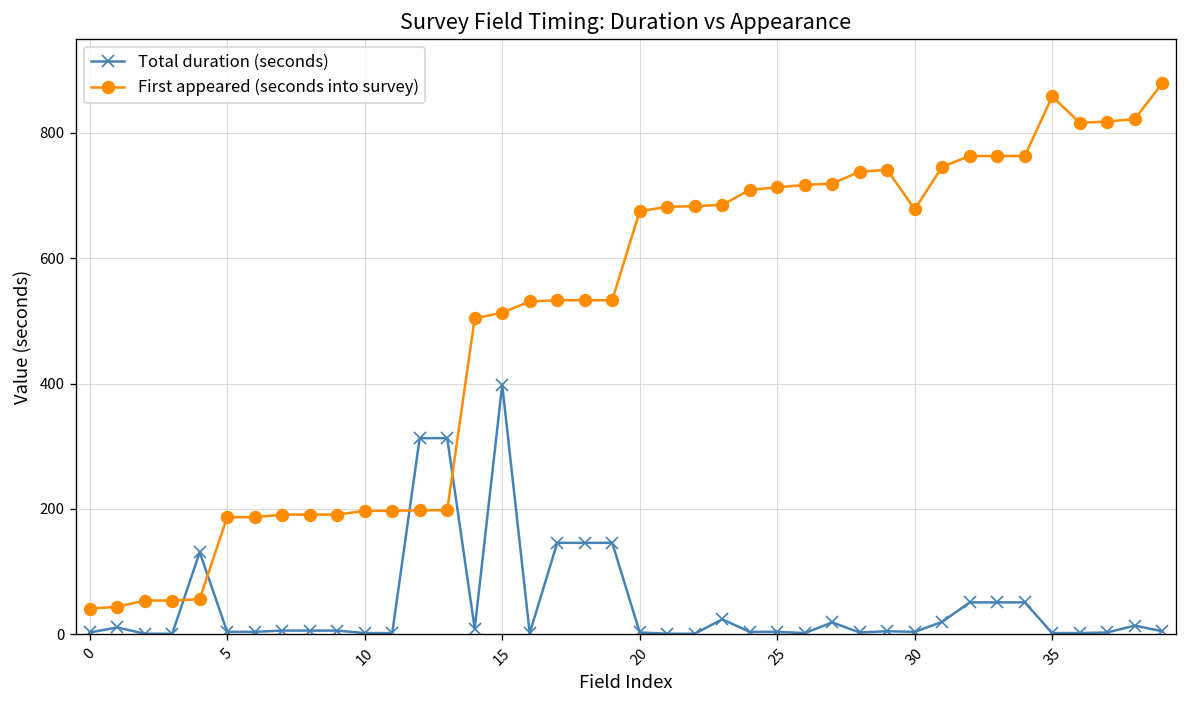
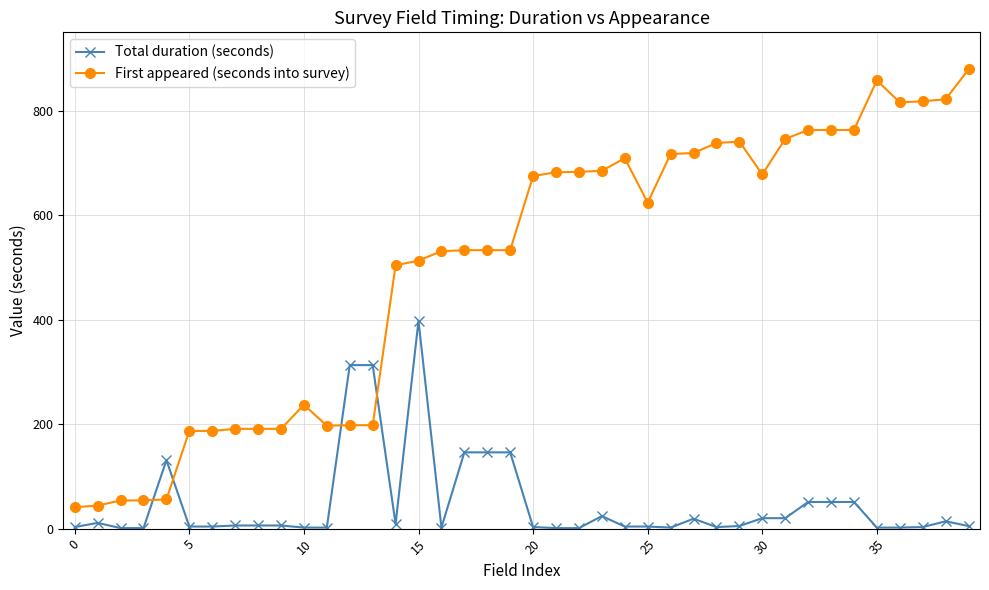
First appeared (seconds into survey), 10: 200 -> 240
First appeared (seconds into survey), 25: 710 -> 620
Total duration (seconds), 30: 0 -> 20
